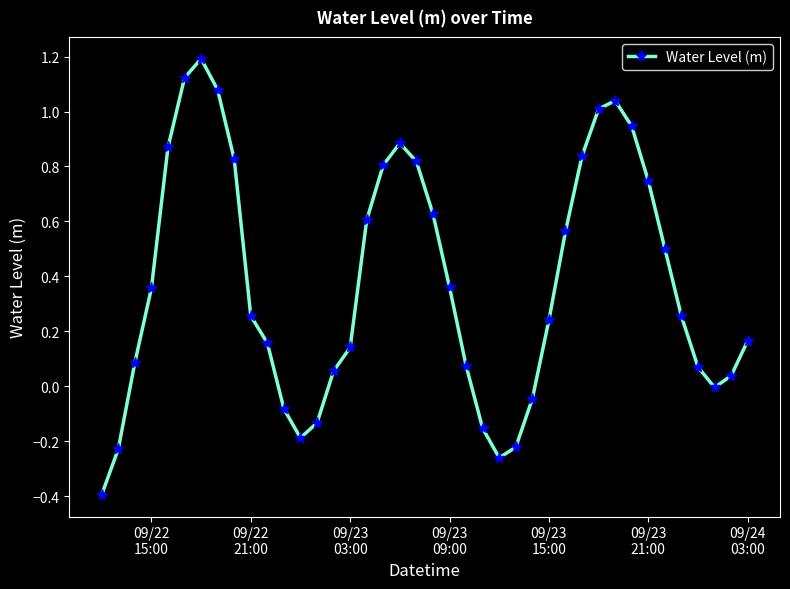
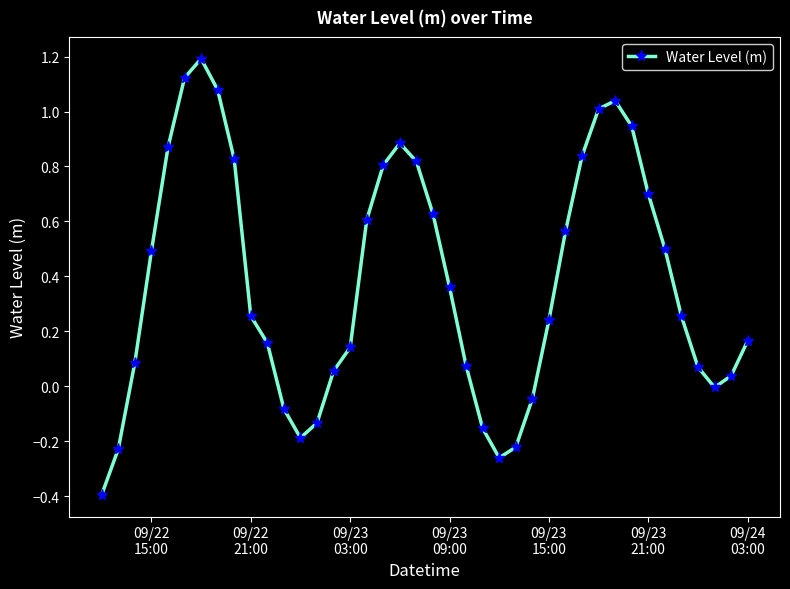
09/22 15:00: 0.36 -> 0.49
09/23 21:00: 0.75 -> 0.70
